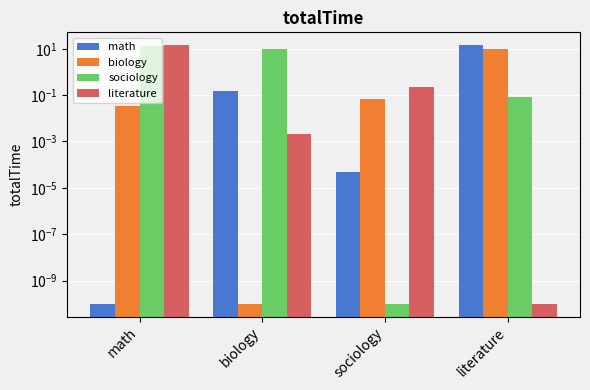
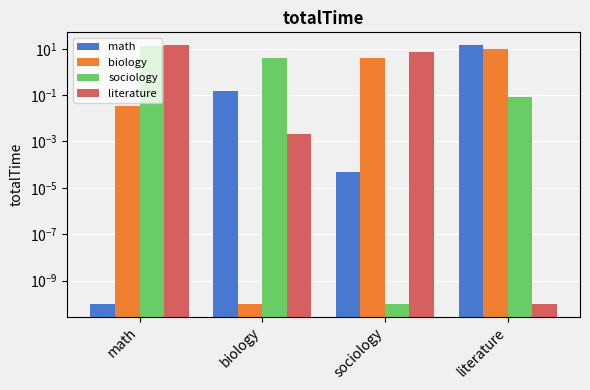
sociology, biology: 9 -> 4
biology, sociology: 0.07 -> 4
literature, sociology: 0.2 -> 7
